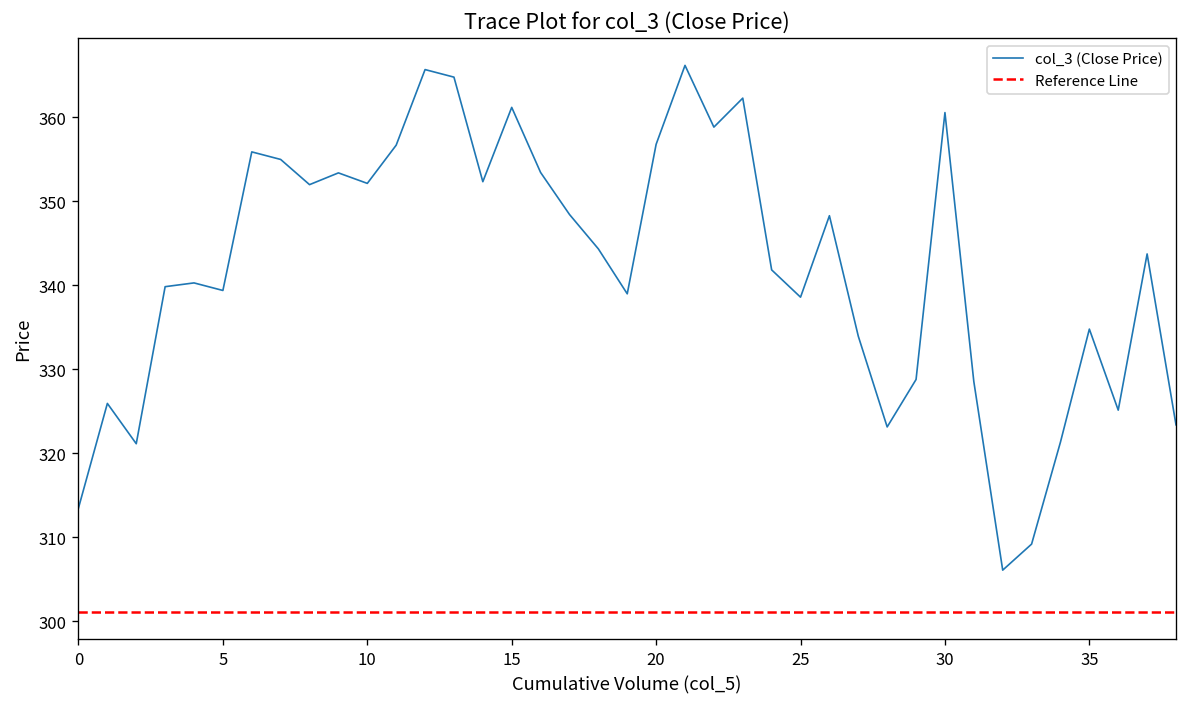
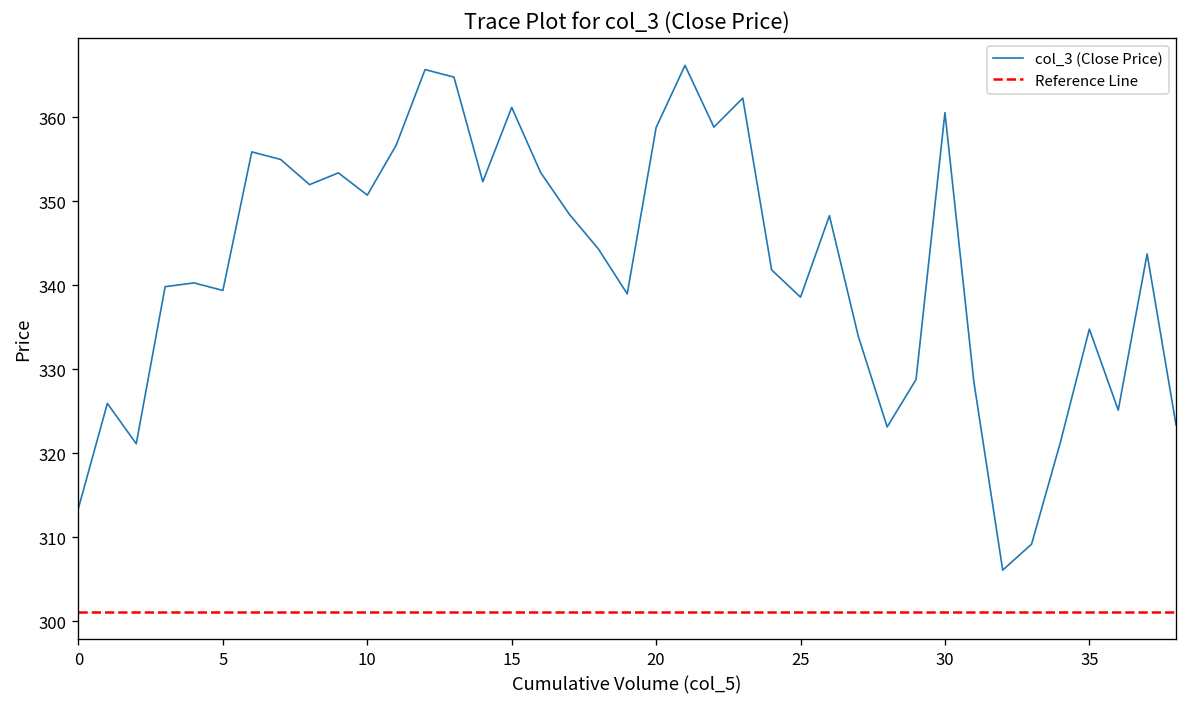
10: 352 -> 351
20: 357 -> 359
